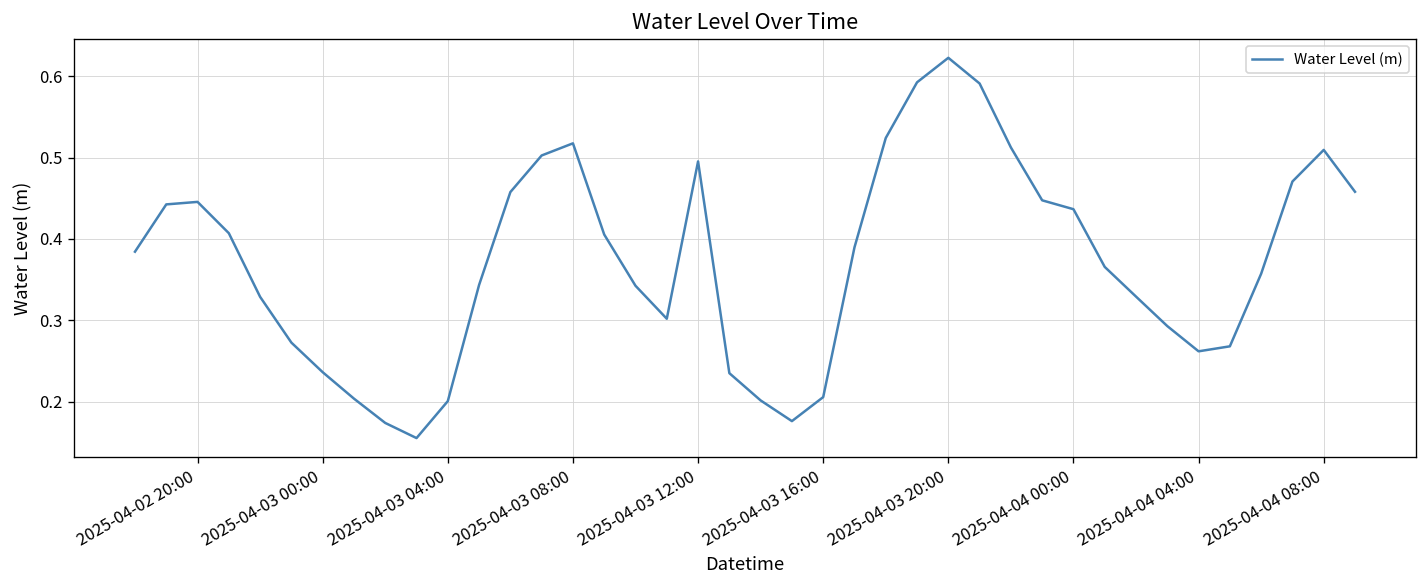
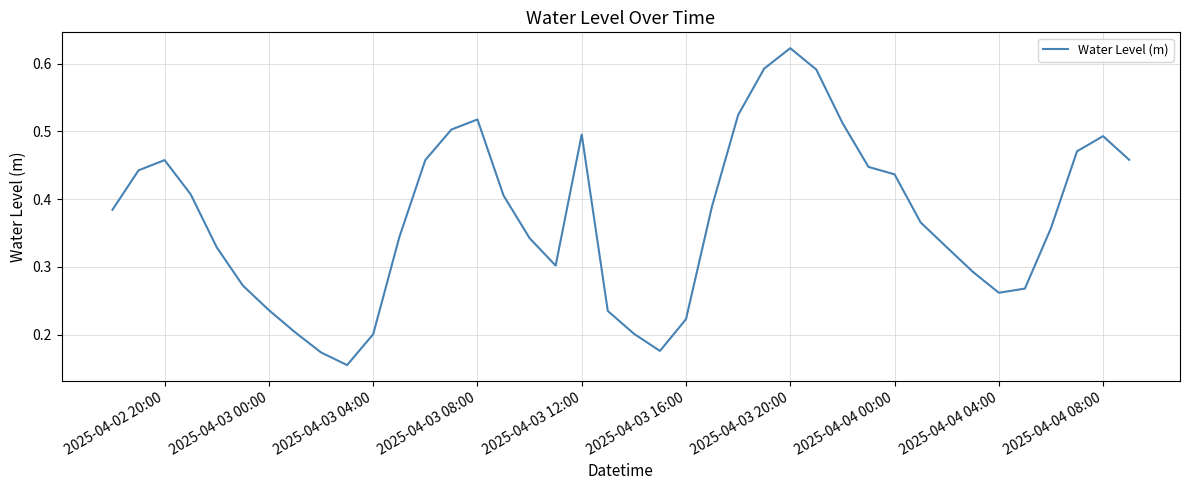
2025-04-02 20:00: 0.45 -> 0.46
2025-04-03 16:00: 0.21 -> 0.22
2025-04-04 08:00: 0.51 -> 0.49
